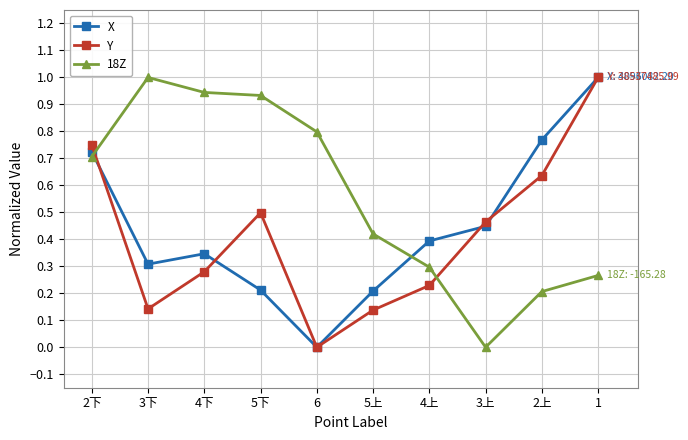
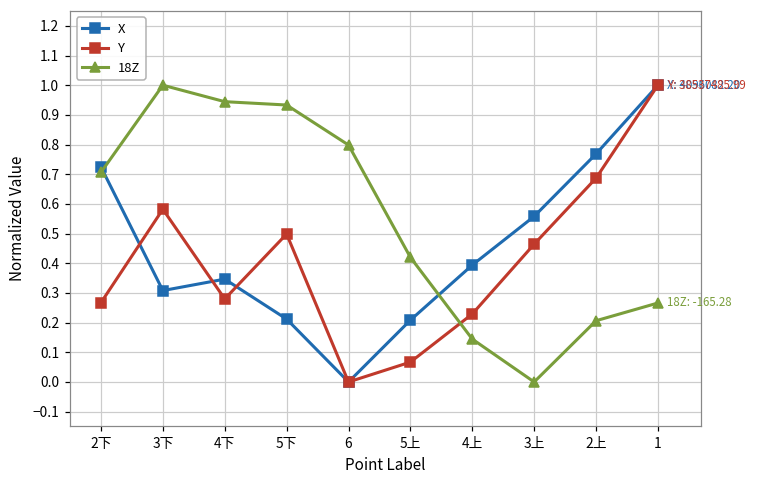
Y, 2下: 0.75 -> 0.27
Y, 3下: 0.14 -> 0.58
Y, 5上: 0.14 -> 0.07
18Z, 4上: 0.30 -> 0.14
X, 3上: 0.45 -> 0.56
Y, 2上: 0.64 -> 0.69
